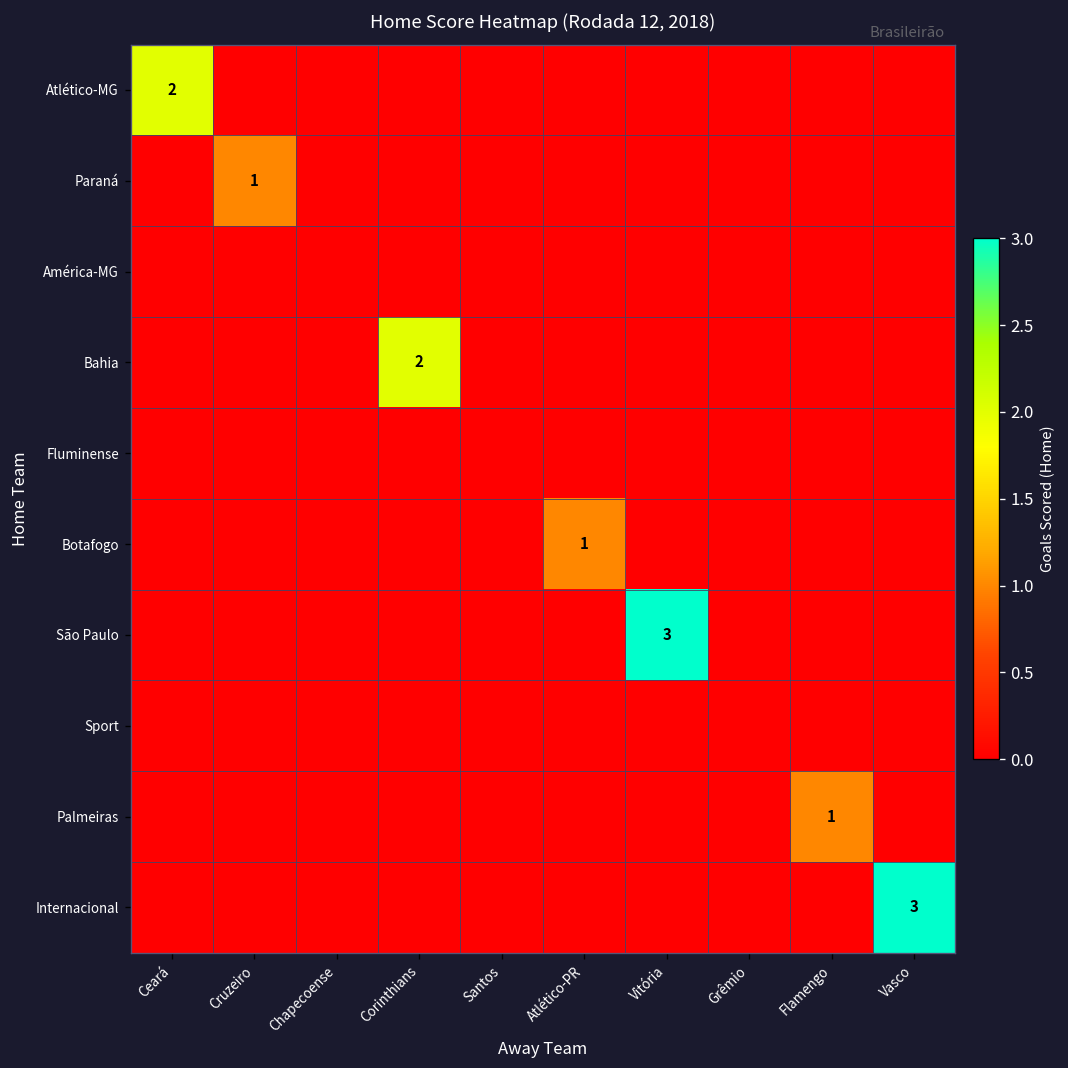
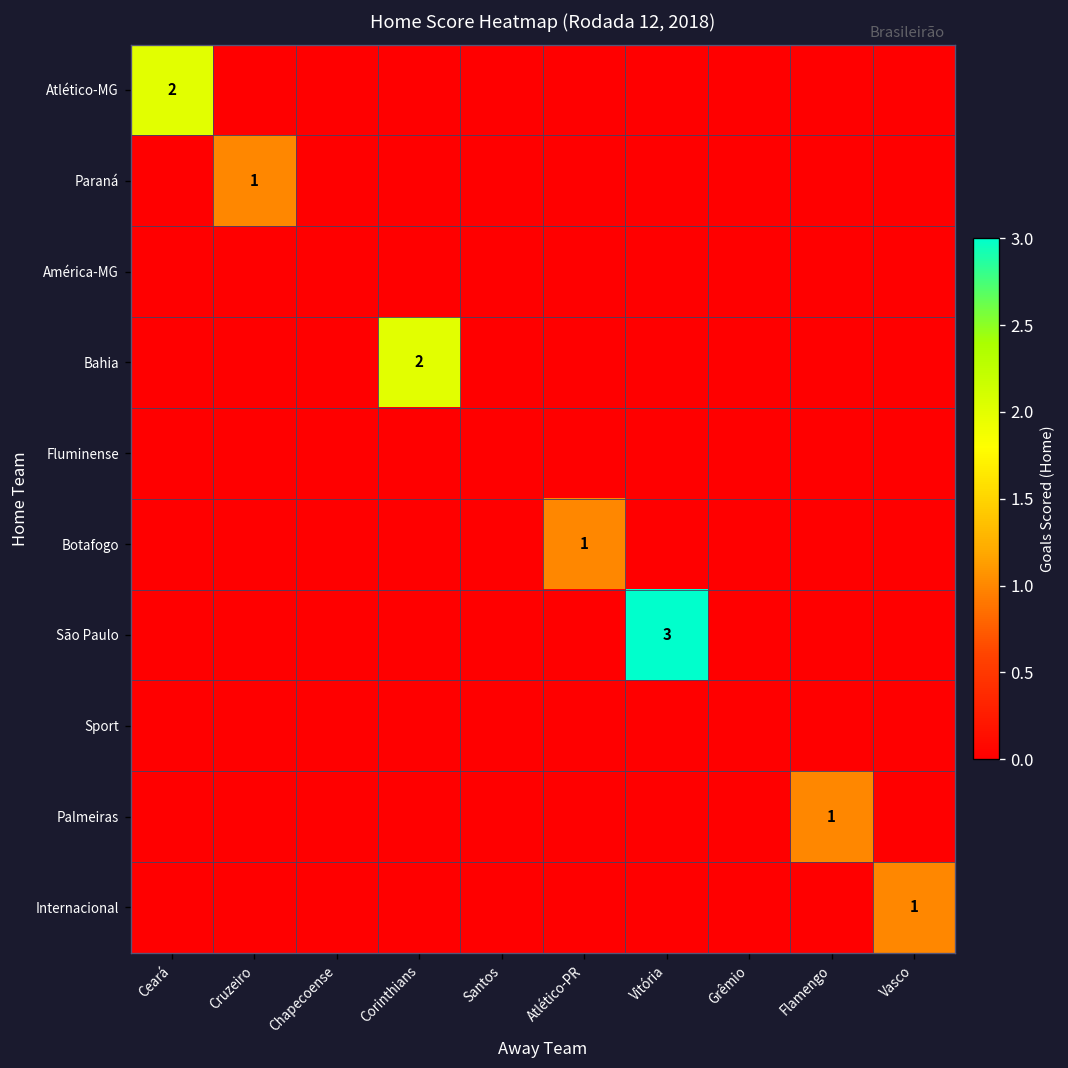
Internacional, Vasco: 3 -> 1
